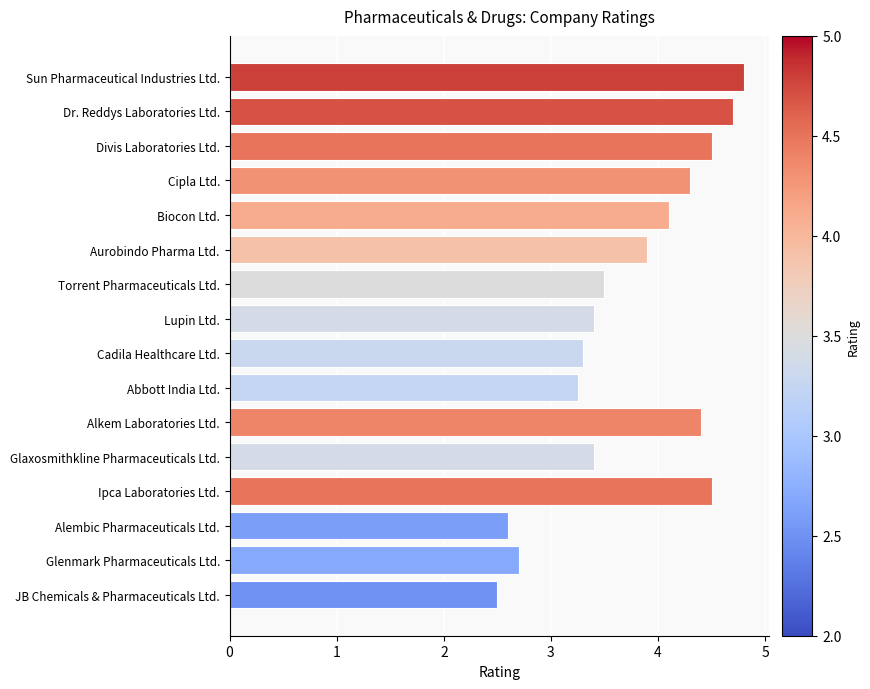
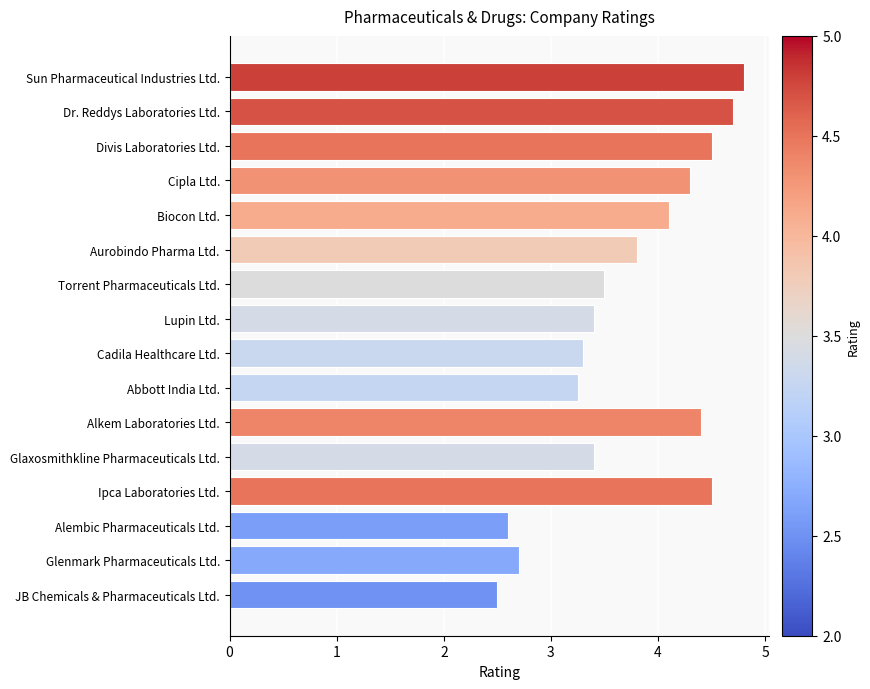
Aurobindo Pharma Ltd.: 3.9 -> 3.8
